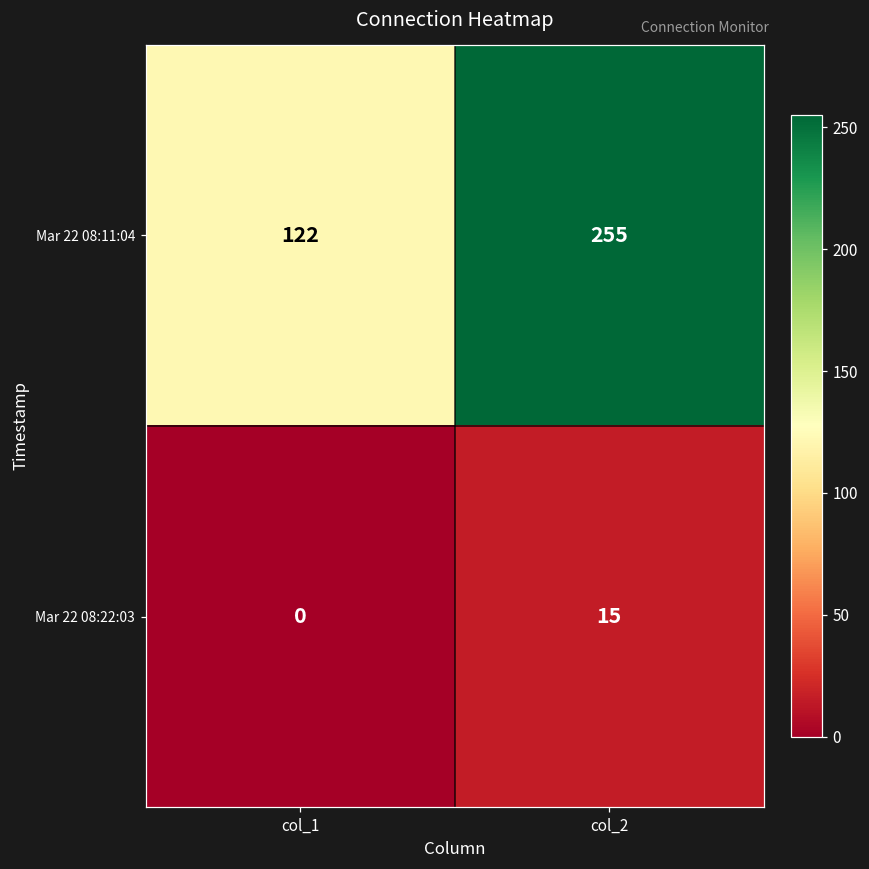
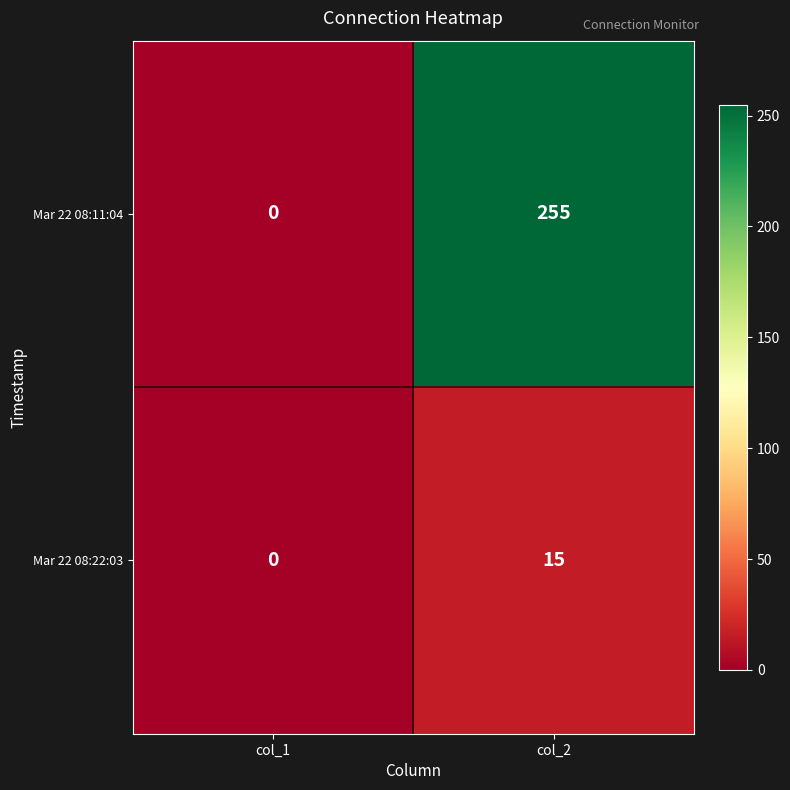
Mar 22 08:11:04, col_1: 122 -> 0
